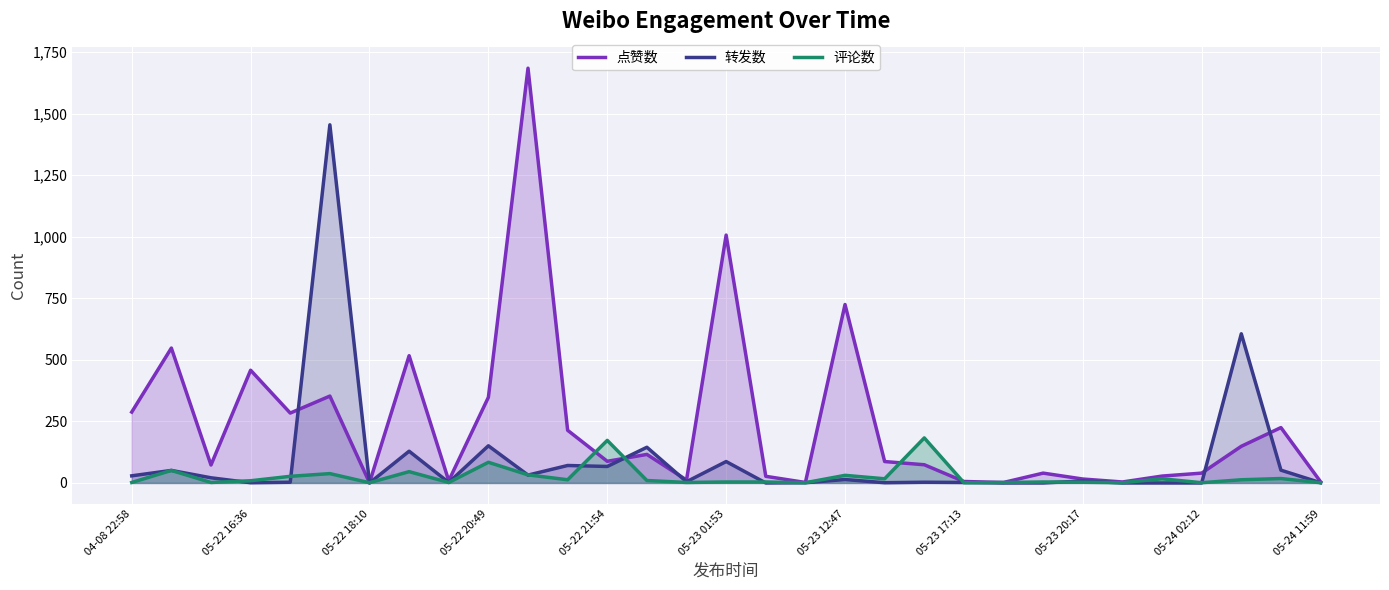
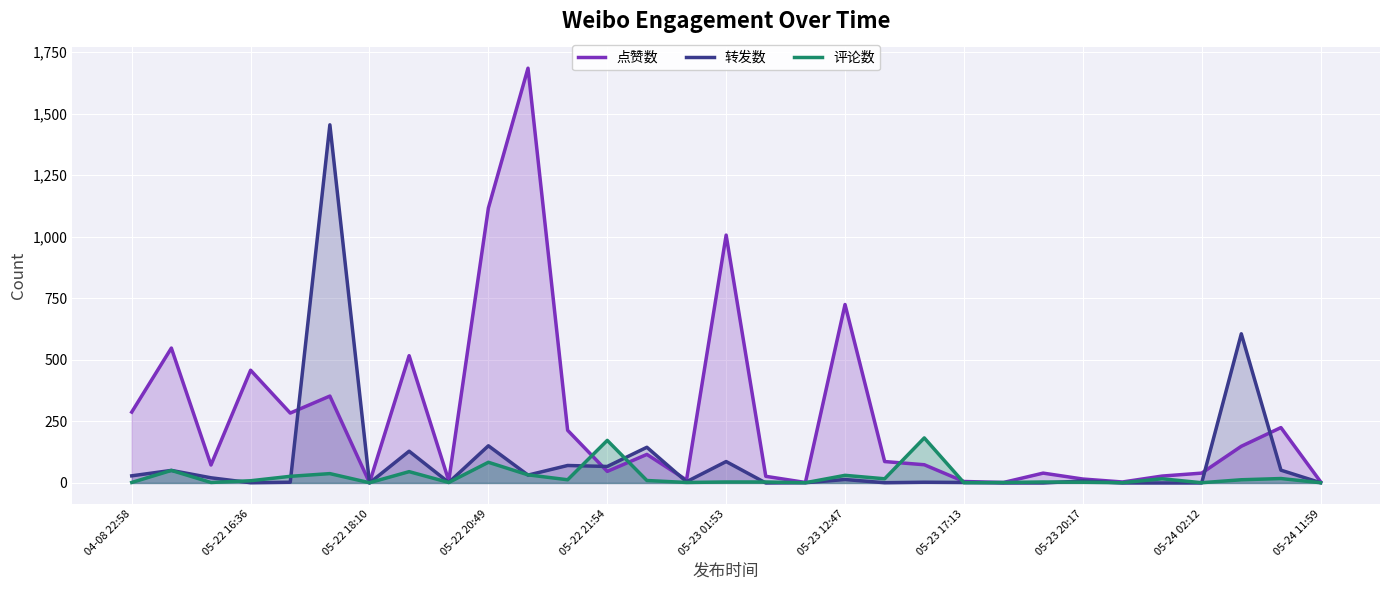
点赞数, 05-22 20:49: 350 -> 1,120
点赞数, 05-22 21:54: 90 -> 50
